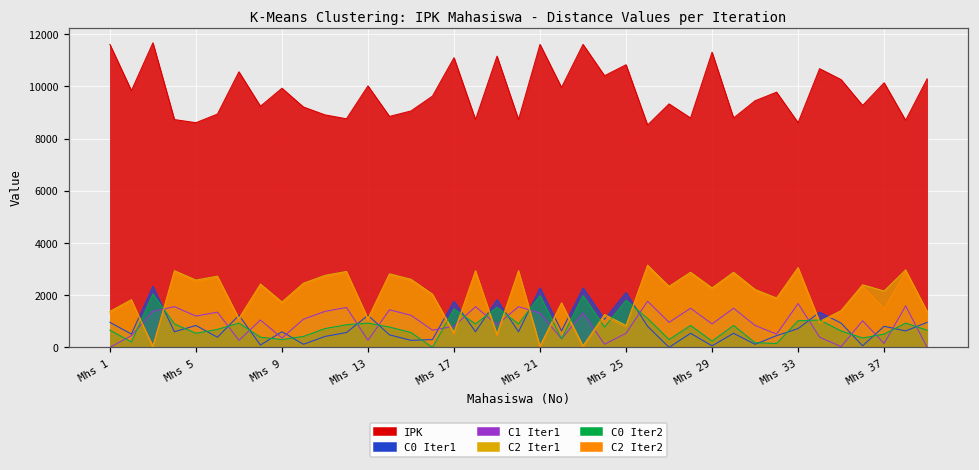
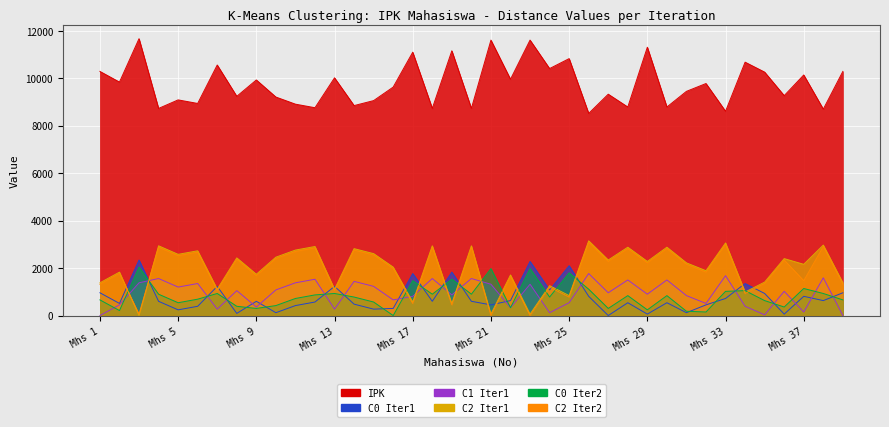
IPK, Mhs 1: 11600 -> 10300
IPK, Mhs 5: 8600 -> 9100
C0 Iter1, Mhs 5: 800 -> 200
C0 Iter1, Mhs 21: 2300 -> 500
C0 Iter2, Mhs 37: 500 -> 1100
